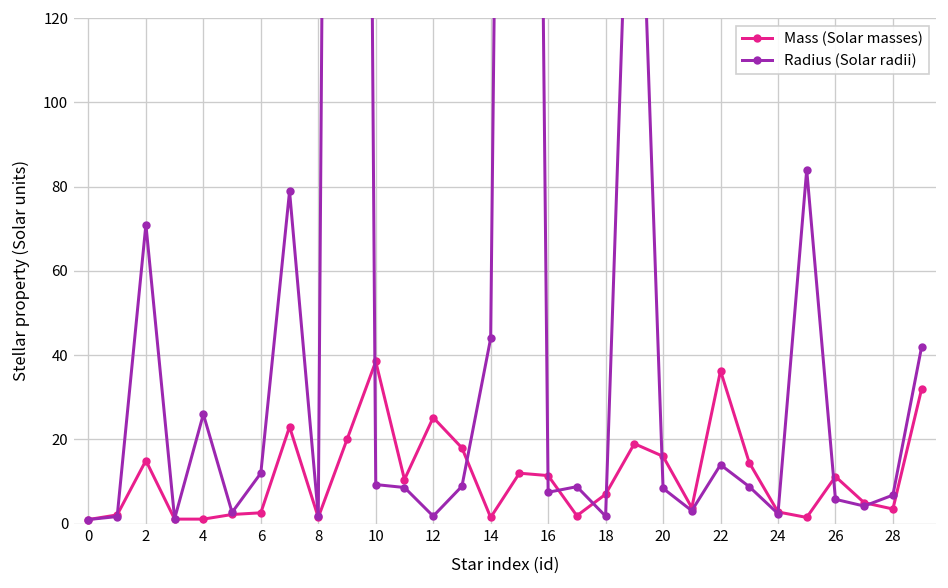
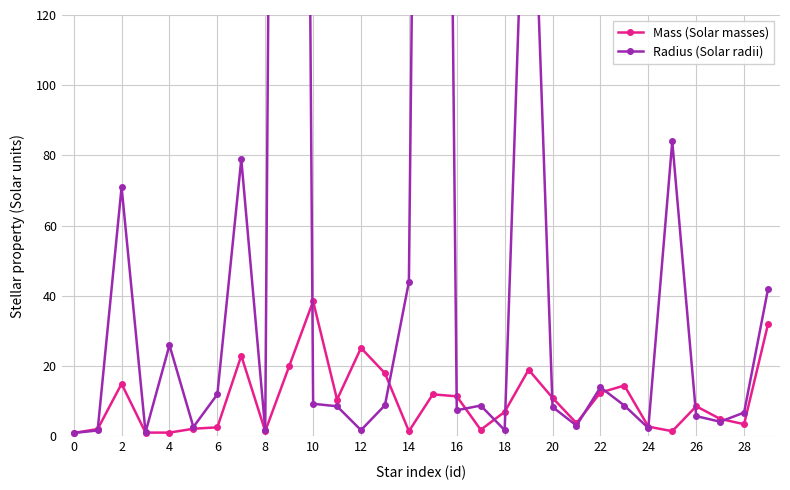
Mass (Solar masses), 20: 16 -> 11
Mass (Solar masses), 22: 36 -> 13
Mass (Solar masses), 26: 11 -> 9
